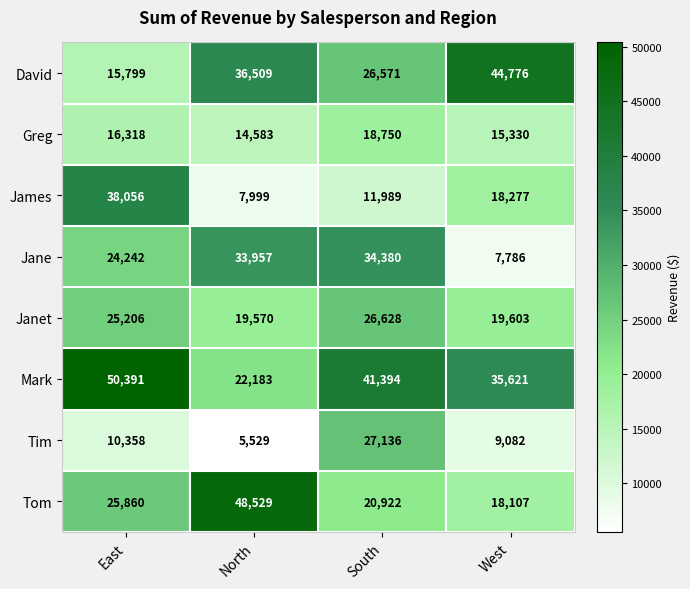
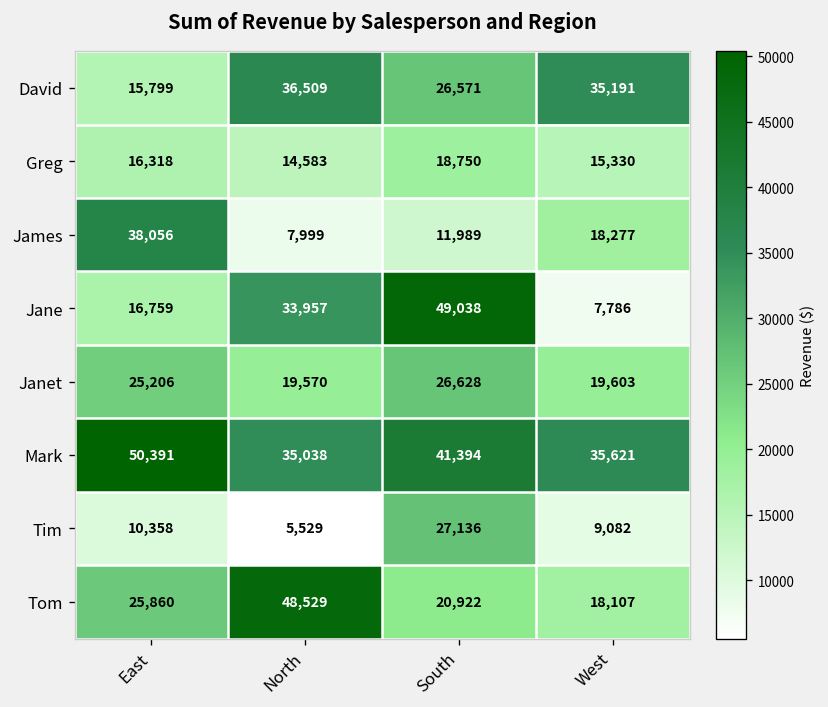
David, West: 44,776 -> 35,191
Jane, East: 24,242 -> 16,759
Jane, South: 34,380 -> 49,038
Mark, North: 22,183 -> 35,038
